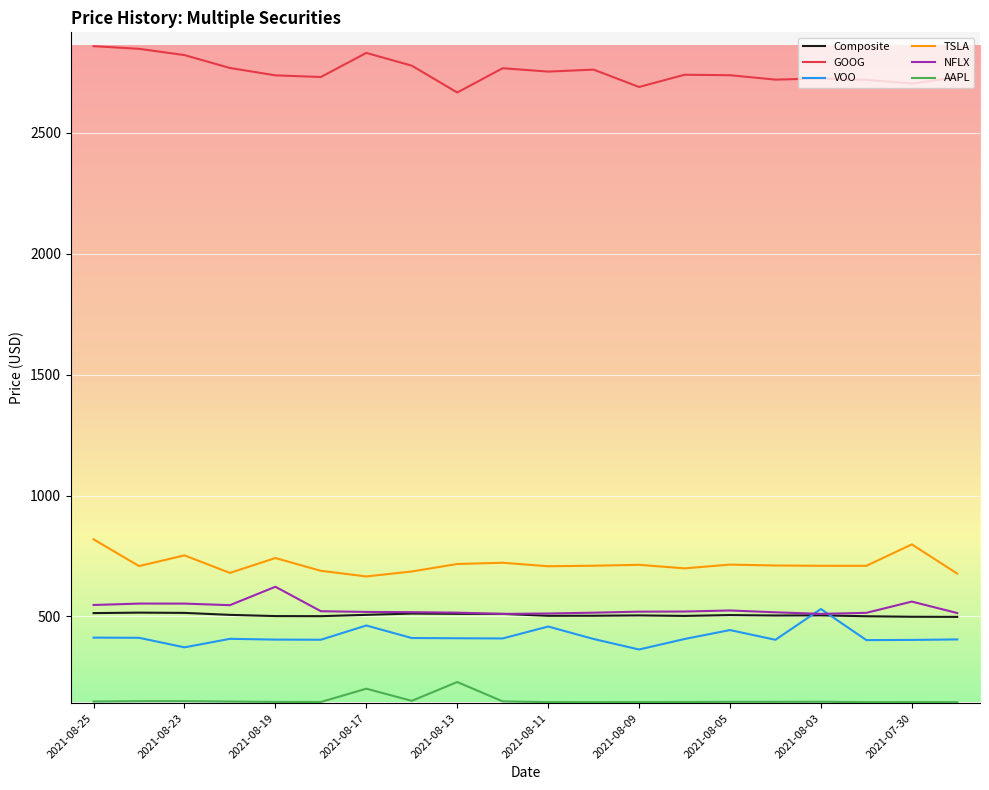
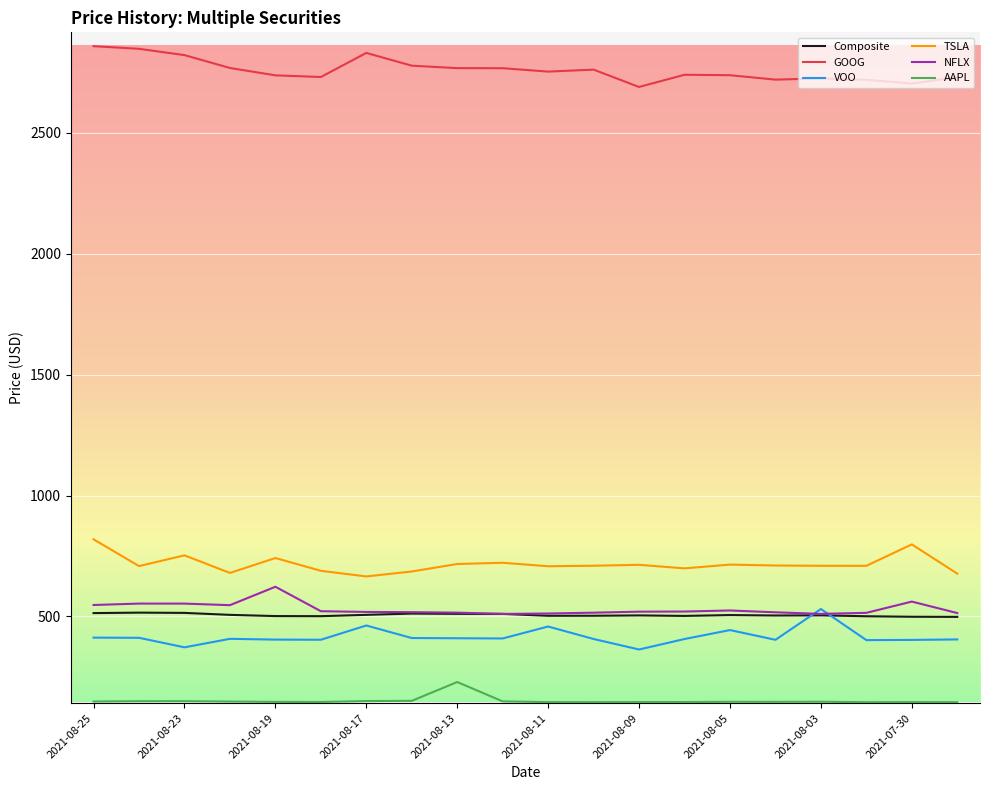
AAPL, 2021-08-17: 200 -> 150
GOOG, 2021-08-13: 2670 -> 2770
